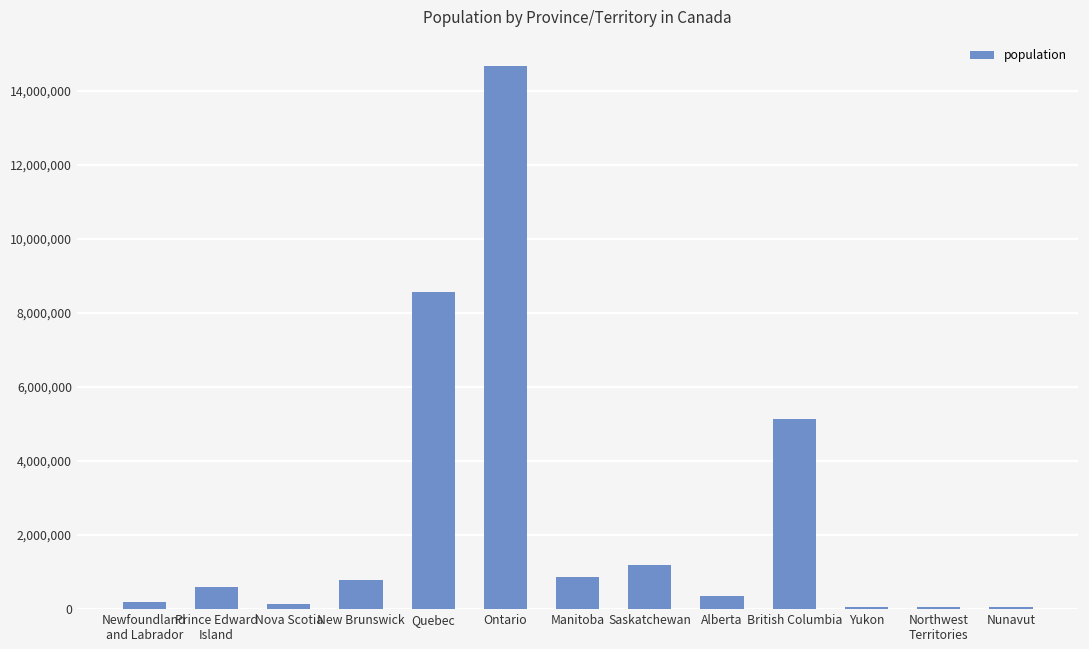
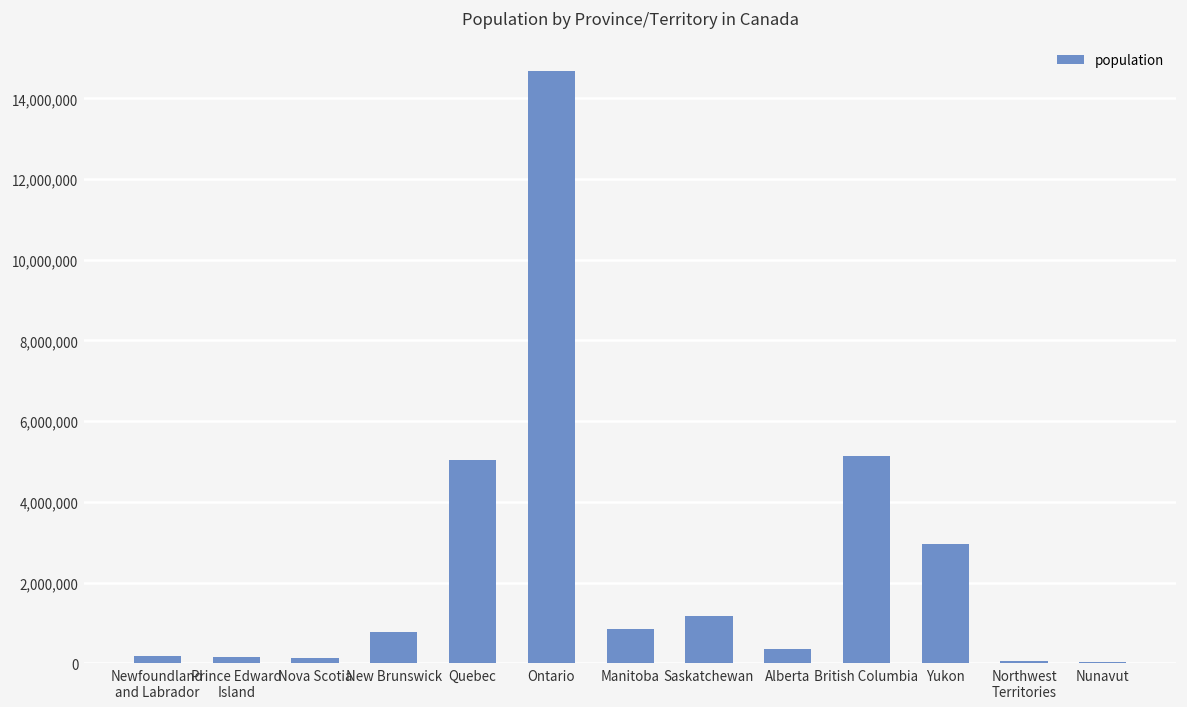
Prince Edward Island: 600,000 -> 200,000
Quebec: 8,600,000 -> 5,000,000
Yukon: 0 -> 3,000,000
